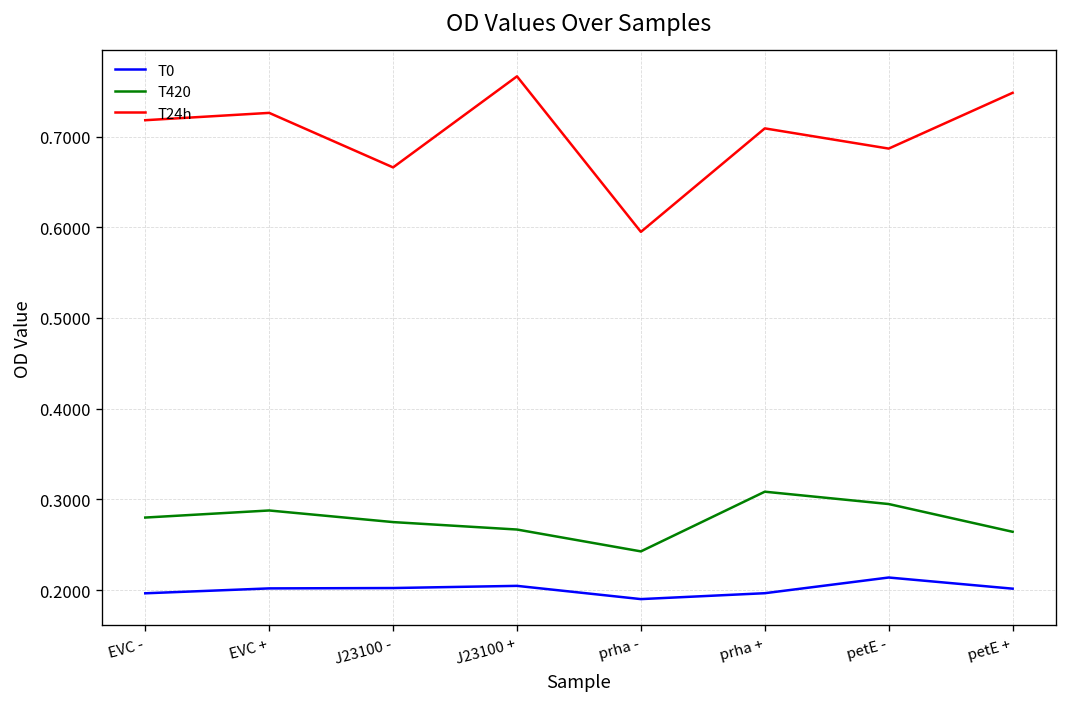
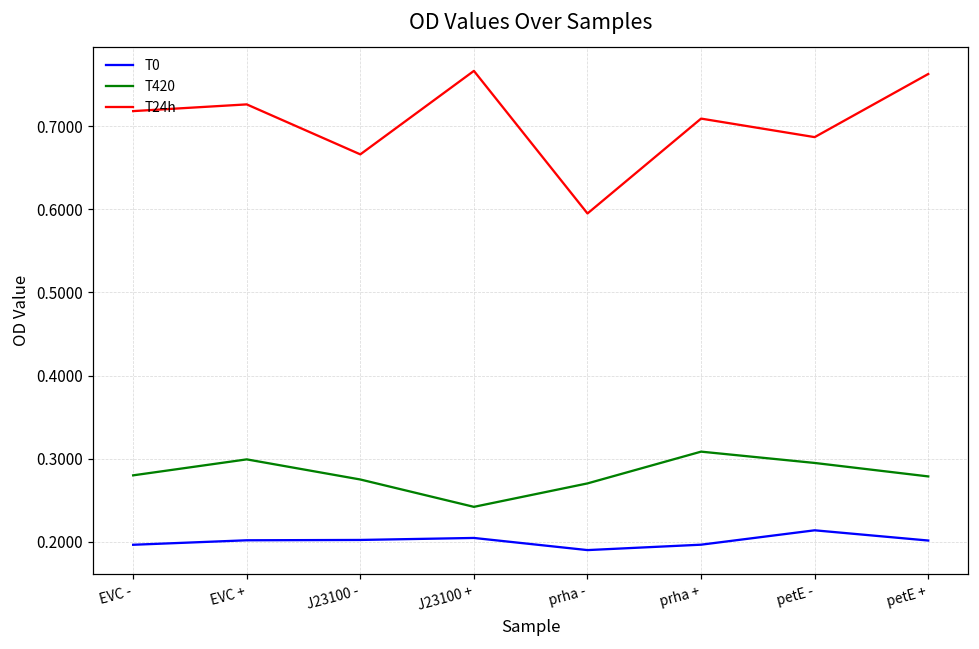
T420, EVC +: 0.29 -> 0.30
T420, J23100 +: 0.27 -> 0.24
T420, prha -: 0.24 -> 0.27
T420, petE +: 0.26 -> 0.28
T24h, petE +: 0.75 -> 0.76
